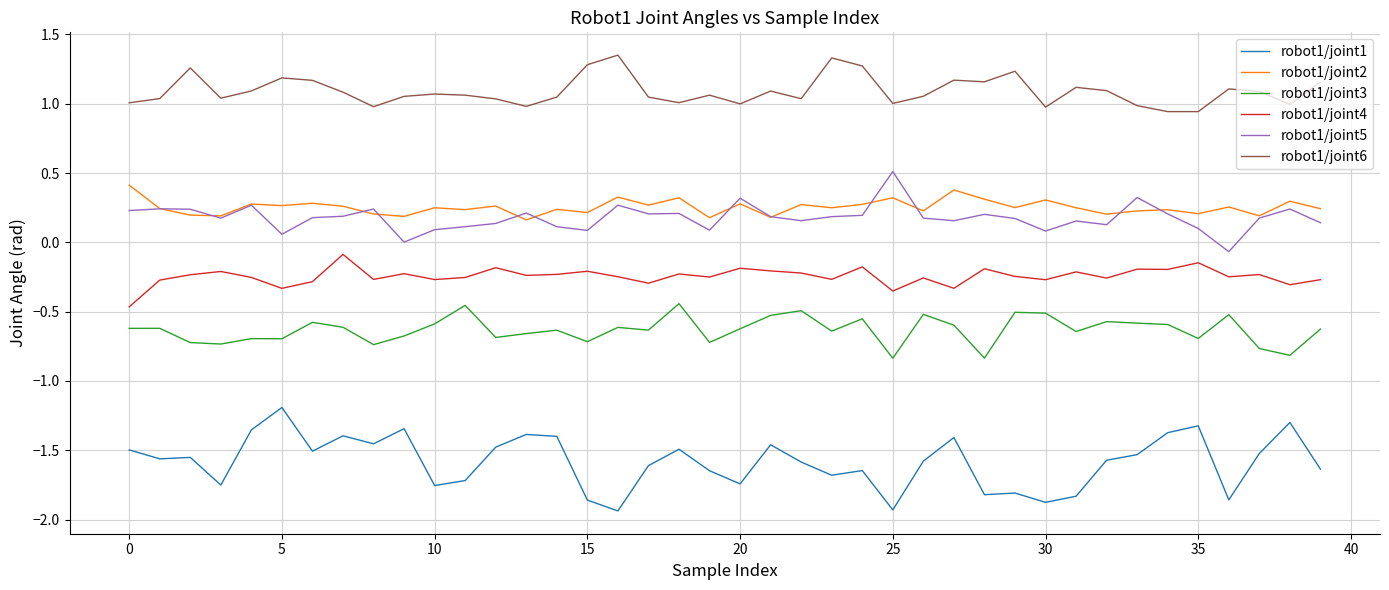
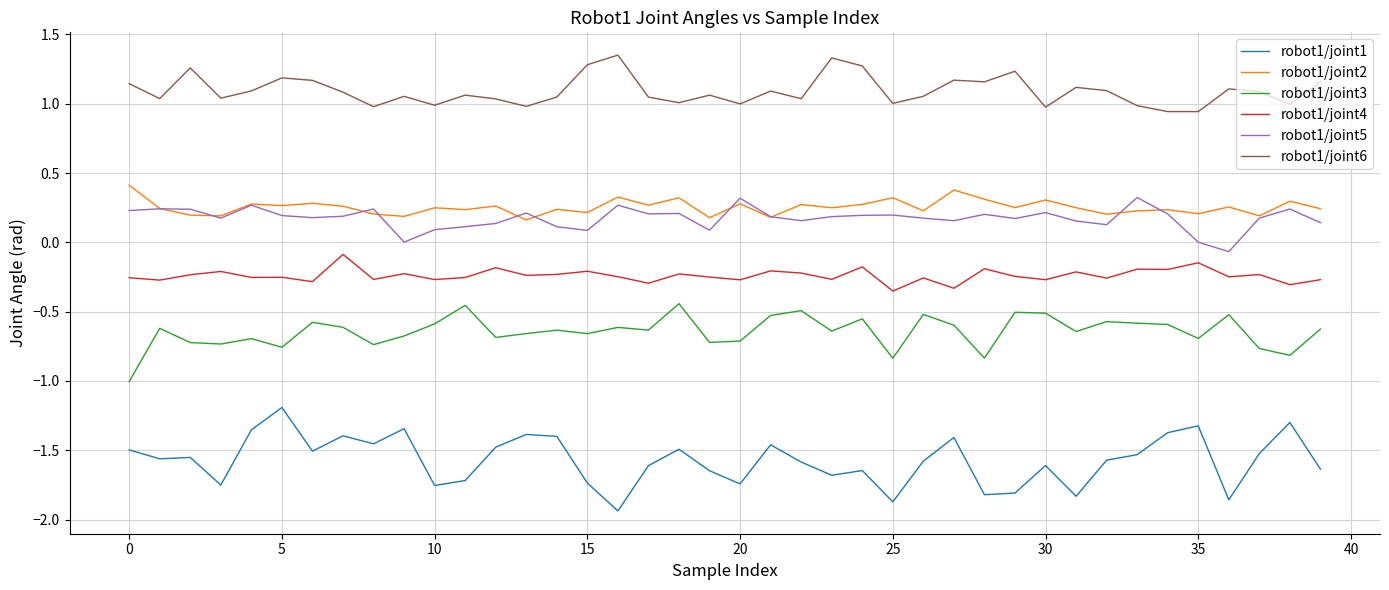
robot1/joint3, 0: -0.62 -> -1.00
robot1/joint4, 0: -0.47 -> -0.26
robot1/joint6, 0: 1.01 -> 1.14
robot1/joint3, 5: -0.70 -> -0.76
robot1/joint4, 5: -0.33 -> -0.25
robot1/joint5, 5: 0.06 -> 0.19
robot1/joint6, 10: 1.07 -> 0.99
robot1/joint1, 15: -1.86 -> -1.74
robot1/joint3, 15: -0.72 -> -0.66
robot1/joint3, 20: -0.62 -> -0.71
robot1/joint4, 20: -0.19 -> -0.27
robot1/joint1, 25: -1.93 -> -1.87
robot1/joint5, 25: 0.51 -> 0.20
robot1/joint1, 30: -1.88 -> -1.61
robot1/joint5, 30: 0.08 -> 0.21
robot1/joint5, 35: 0.10 -> 0.00
